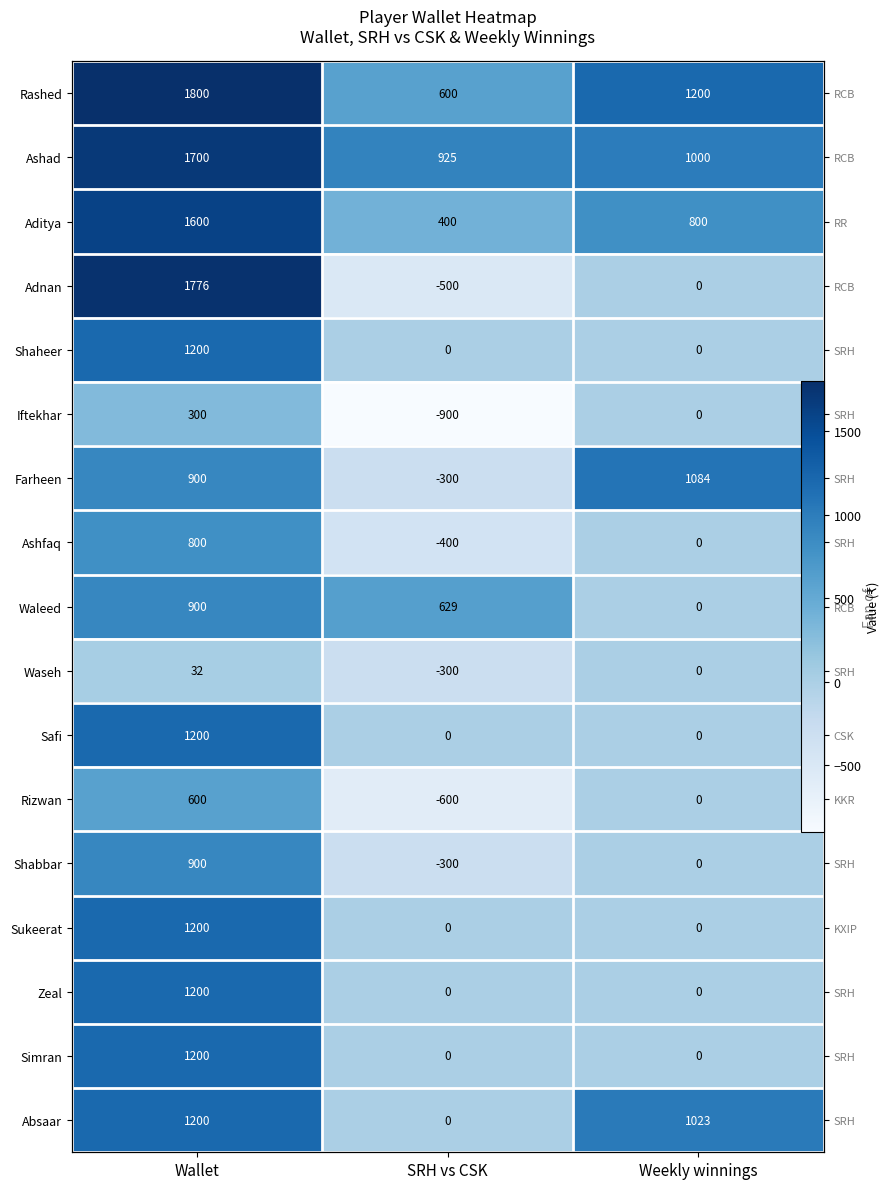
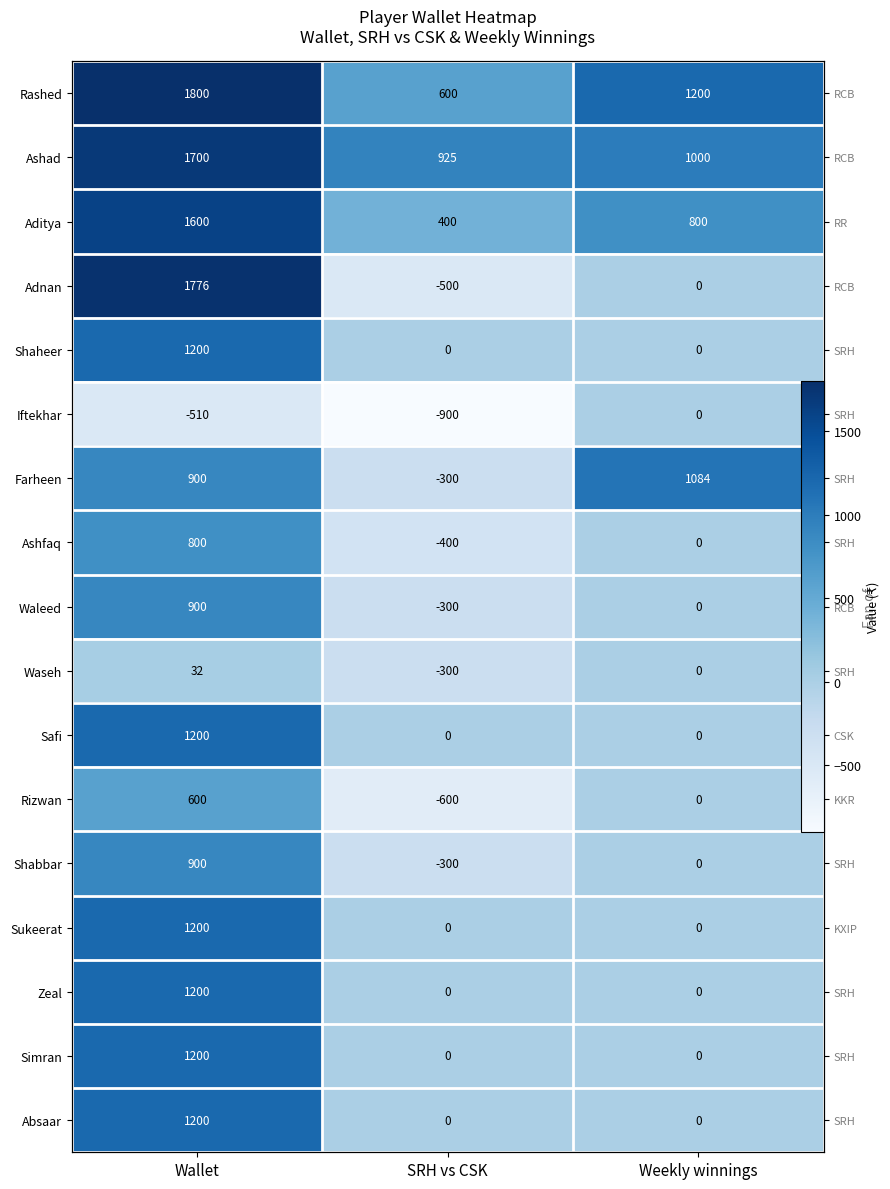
Iftekhar, Wallet: 300 -> -510
Waleed, SRH vs CSK: 629 -> -300
Absaar, Weekly winnings: 1023 -> 0
